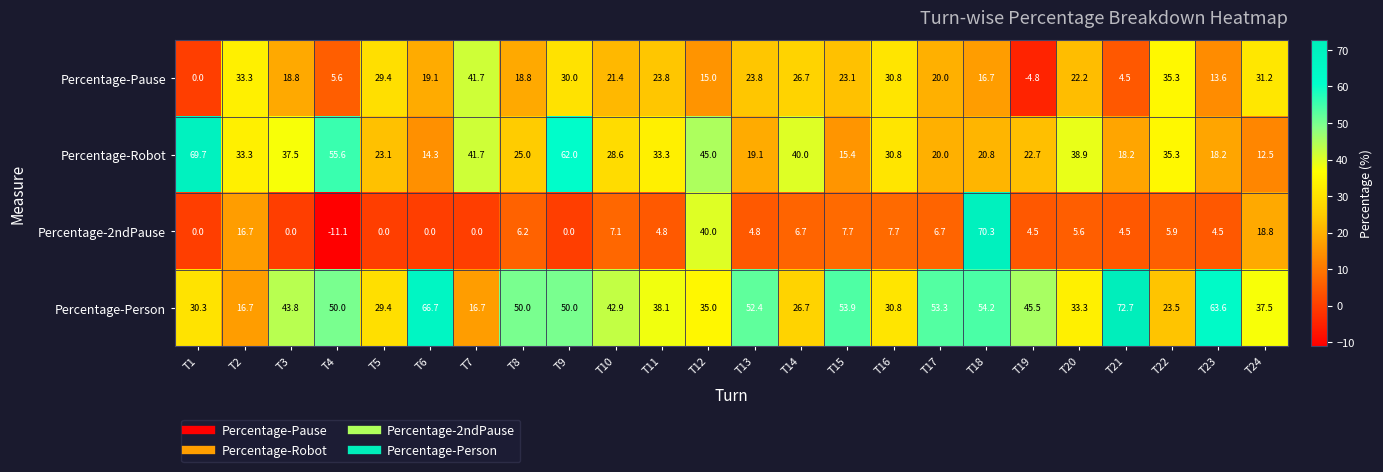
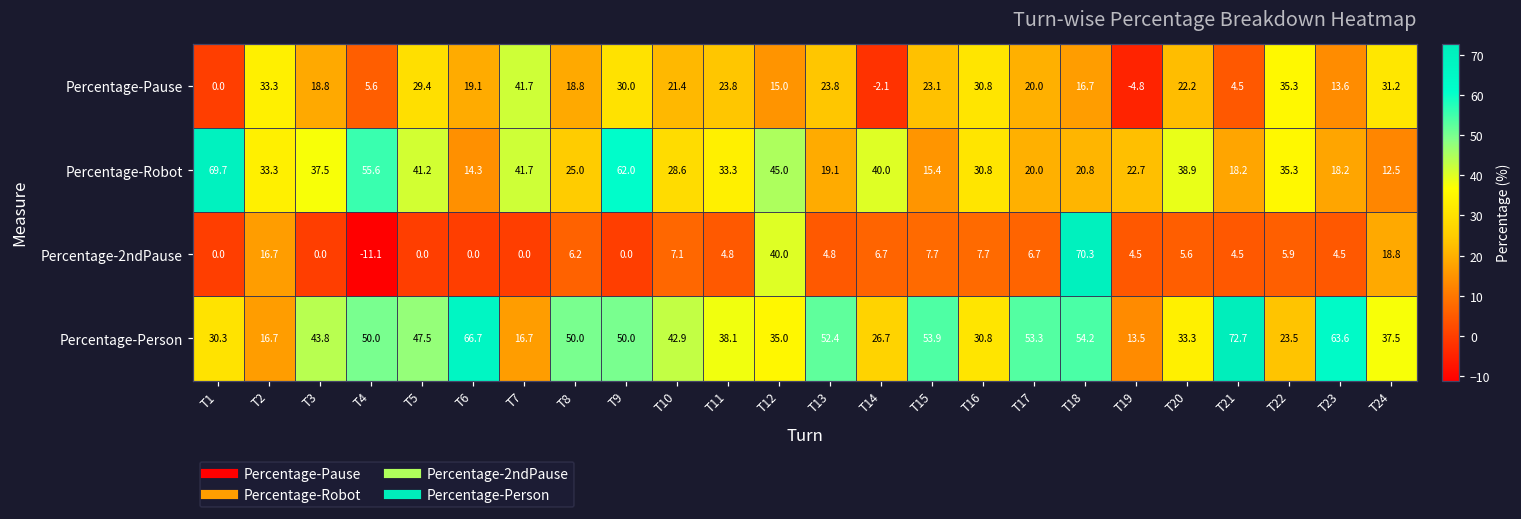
Percentage-Pause, T14: 26.7 -> -2.1
Percentage-Robot, T5: 23.1 -> 41.2
Percentage-Person, T5: 29.4 -> 47.5
Percentage-Person, T19: 45.5 -> 13.5
